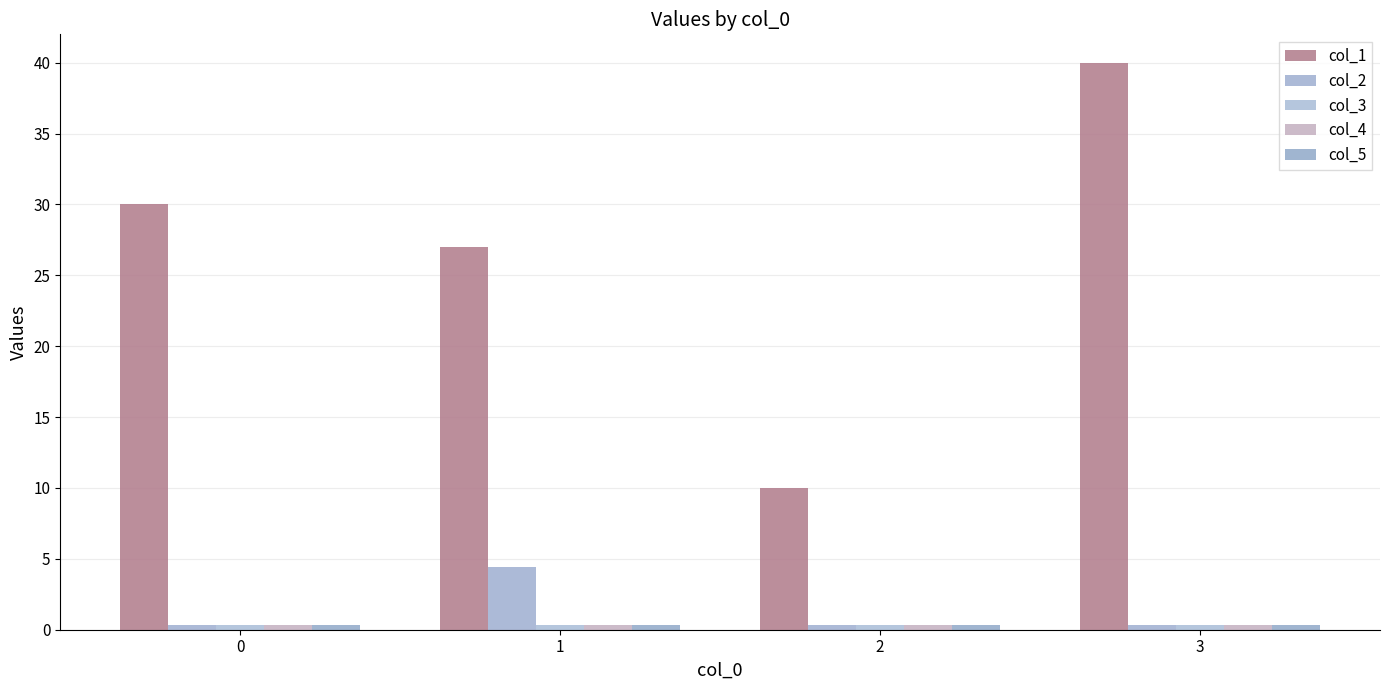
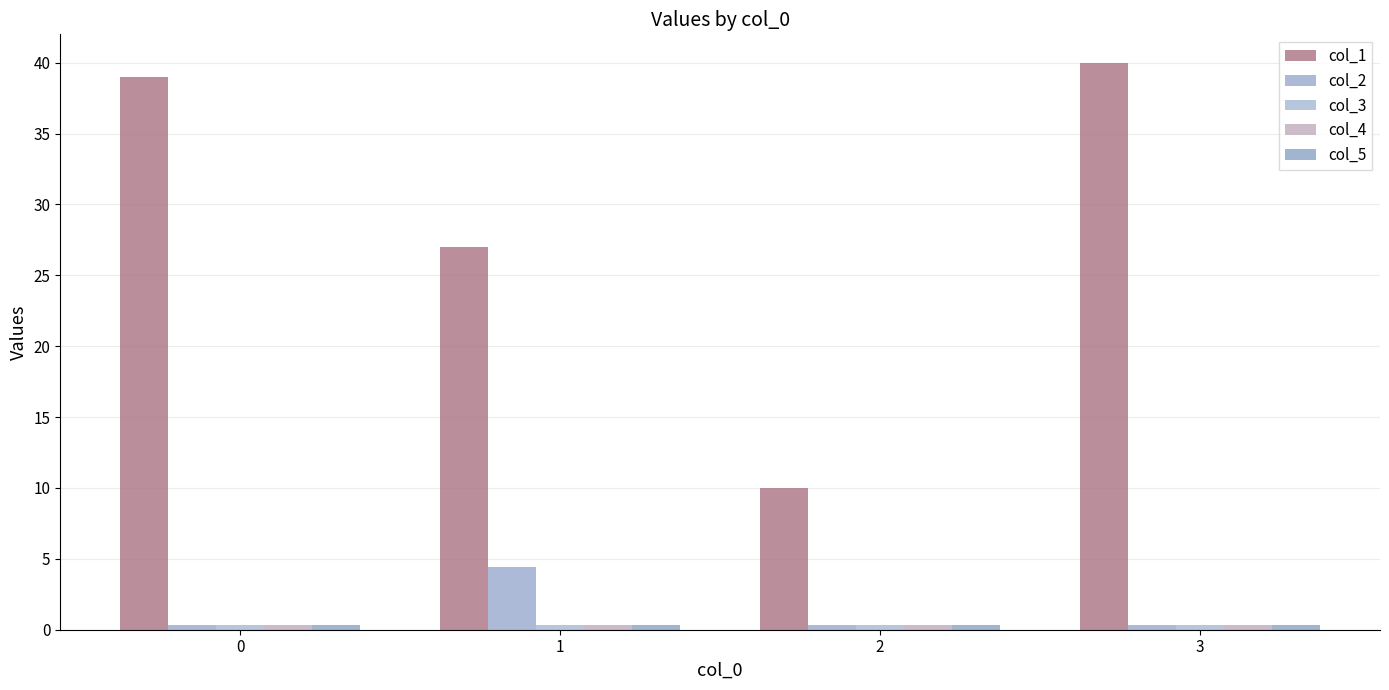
col_1, 0: 30 -> 39
